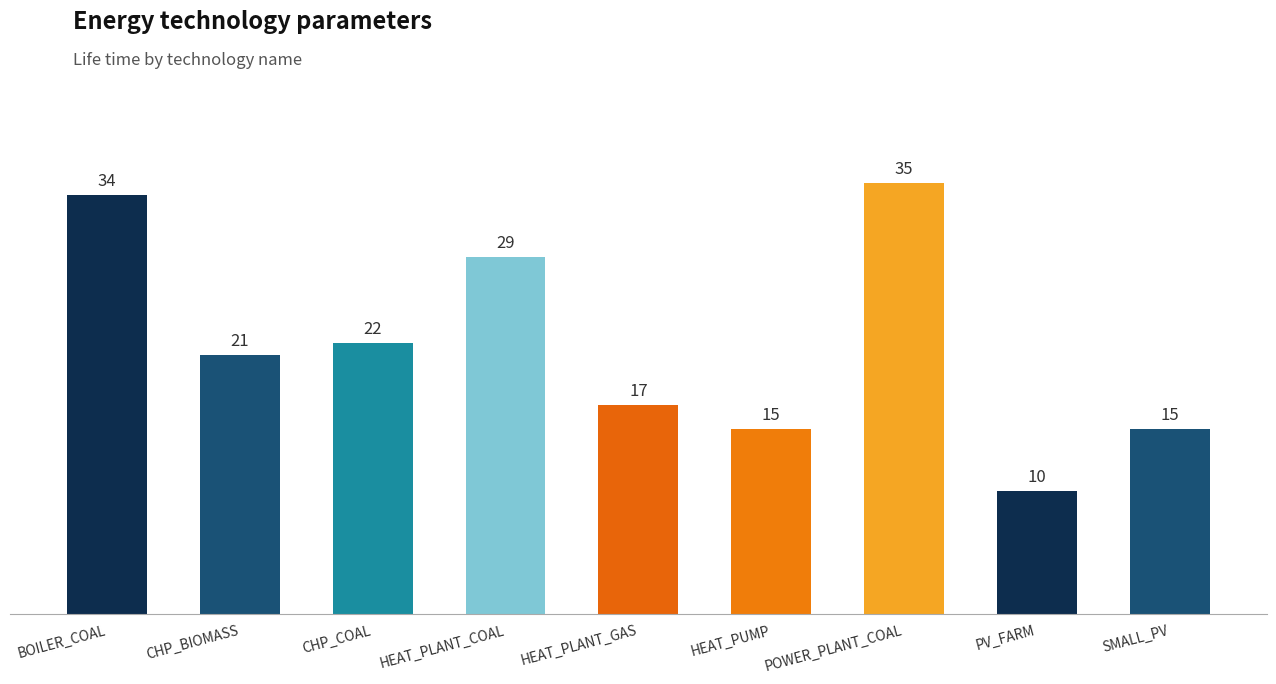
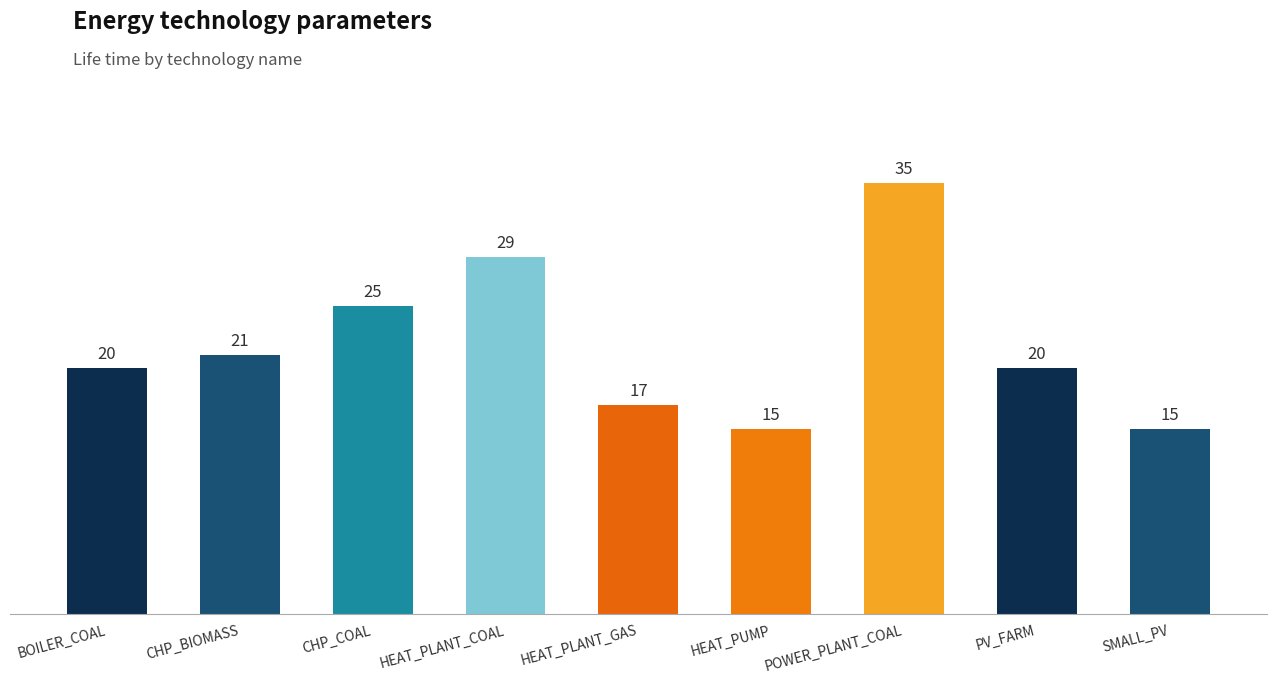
BOILER_COAL: 34 -> 20
CHP_COAL: 22 -> 25
PV_FARM: 10 -> 20
